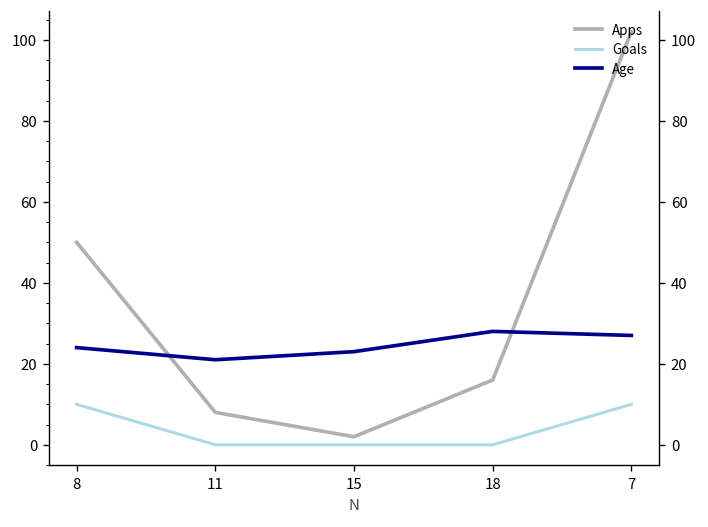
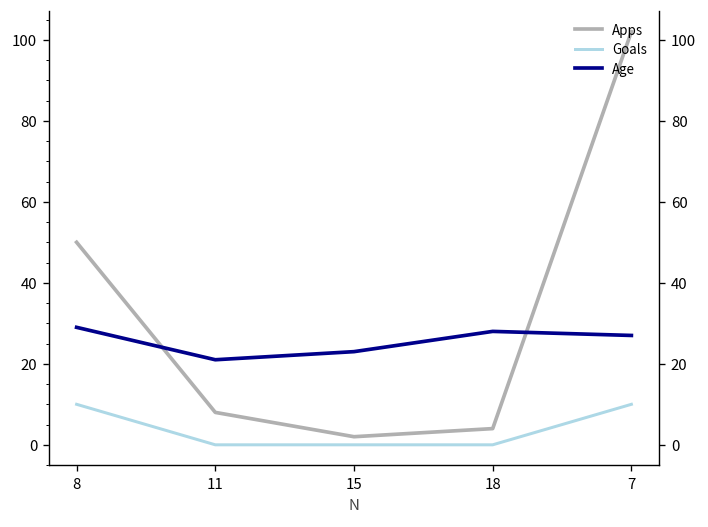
Age, 8: 24 -> 29
Apps, 18: 16 -> 4
